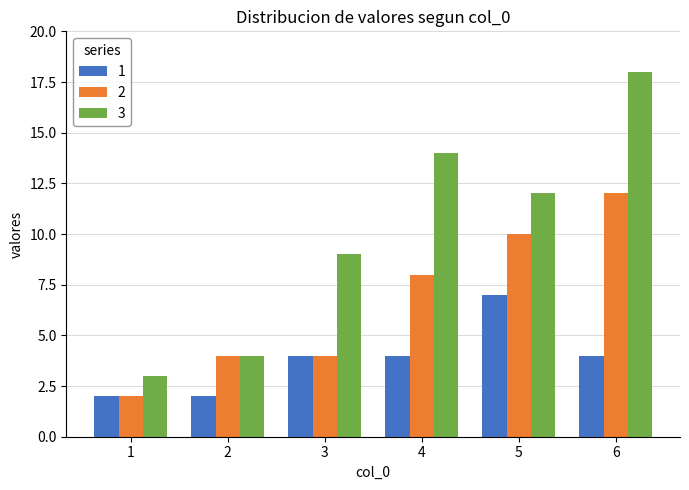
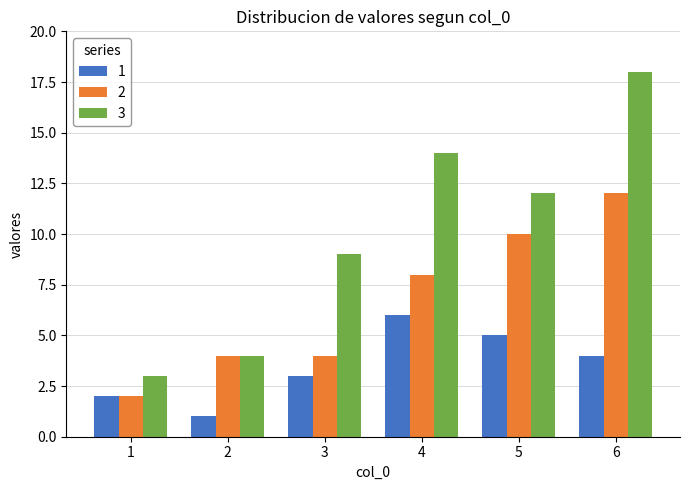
1, 2: 2 -> 1
1, 3: 4 -> 3
1, 4: 4 -> 6
1, 5: 7 -> 5
